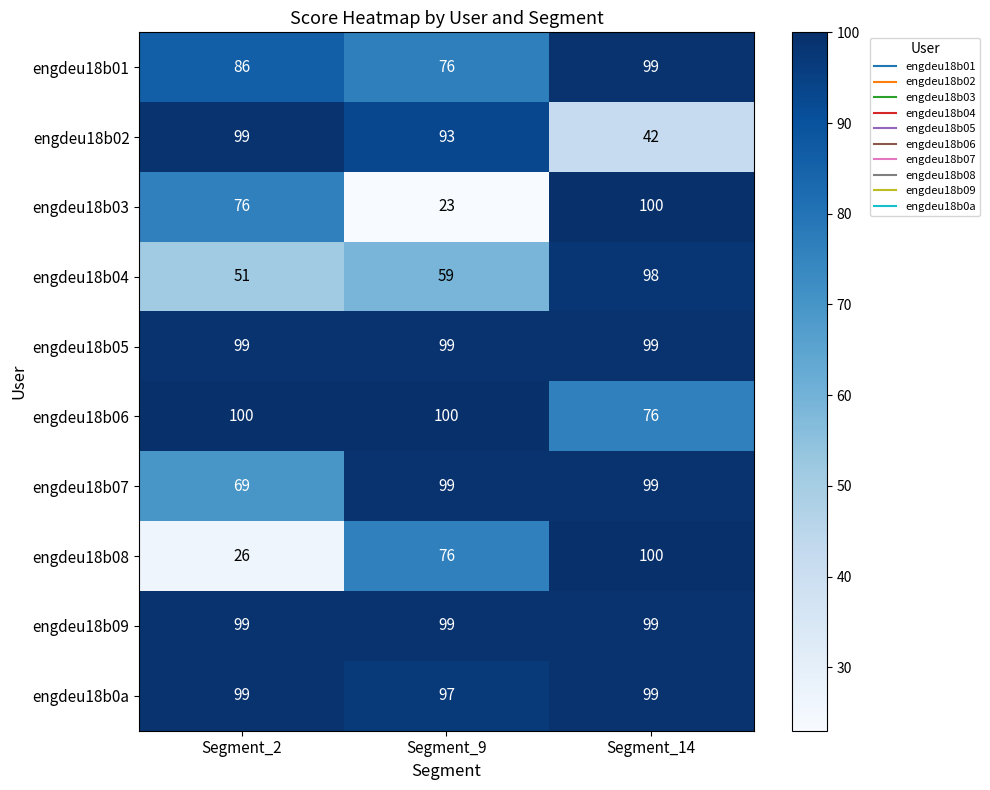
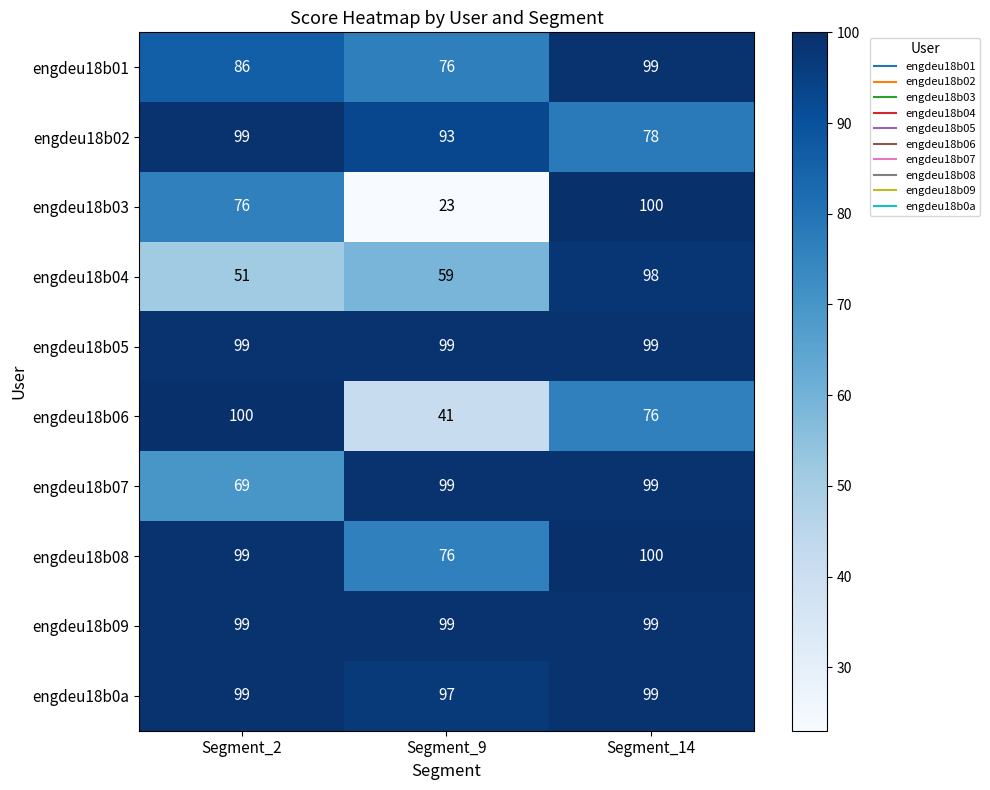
engdeu18b02, Segment_14: 42 -> 78
engdeu18b06, Segment_9: 100 -> 41
engdeu18b08, Segment_2: 26 -> 99
